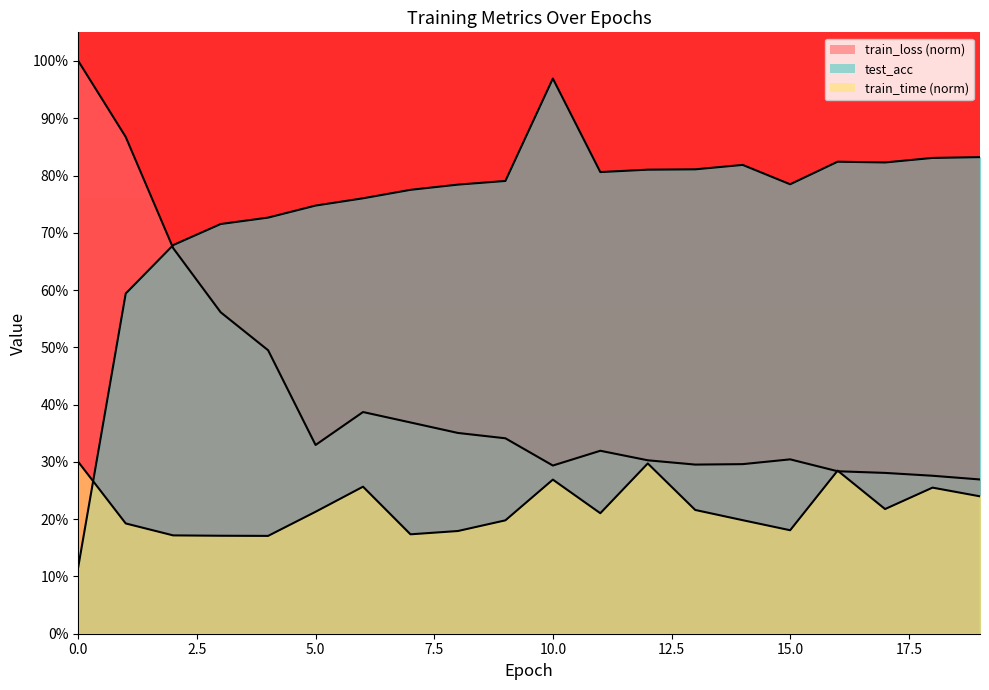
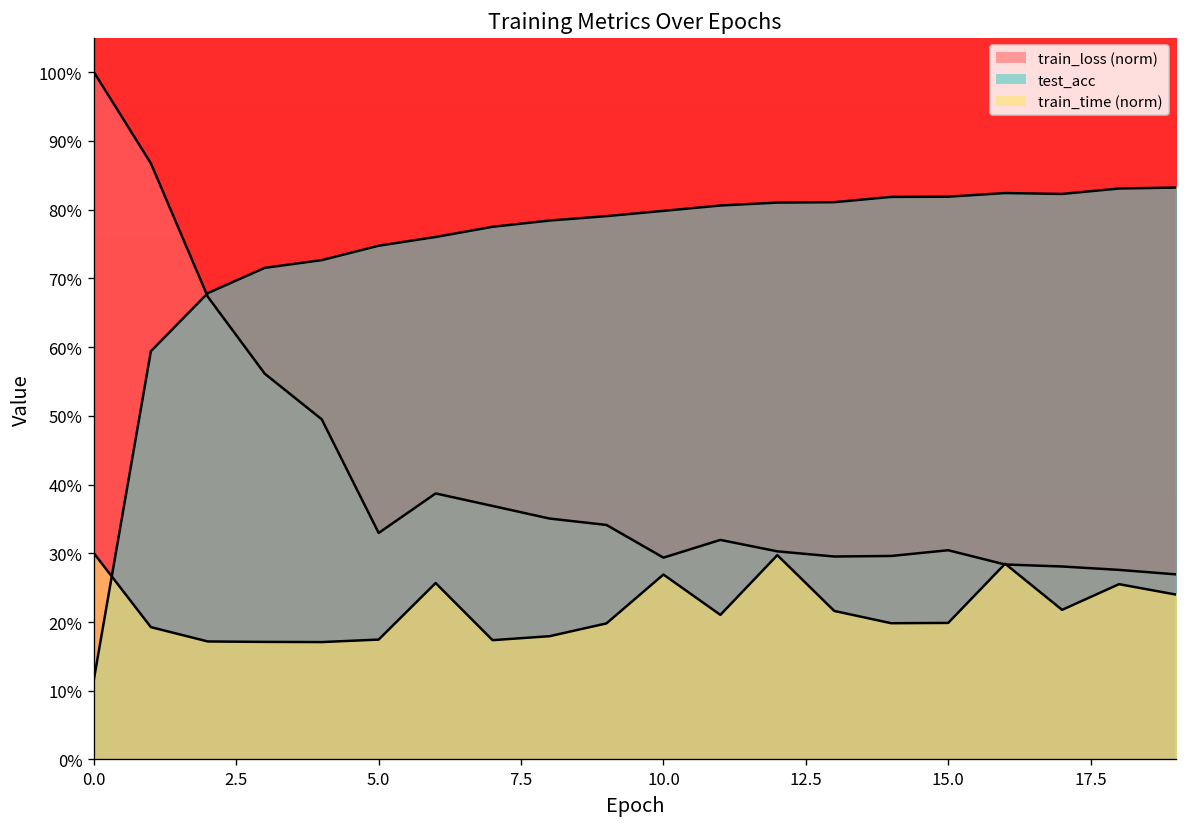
train_time (norm), 5.0: 21% -> 17%
test_acc, 10.0: 97% -> 80%
test_acc, 15.0: 78% -> 82%
train_time (norm), 15.0: 18% -> 20%
